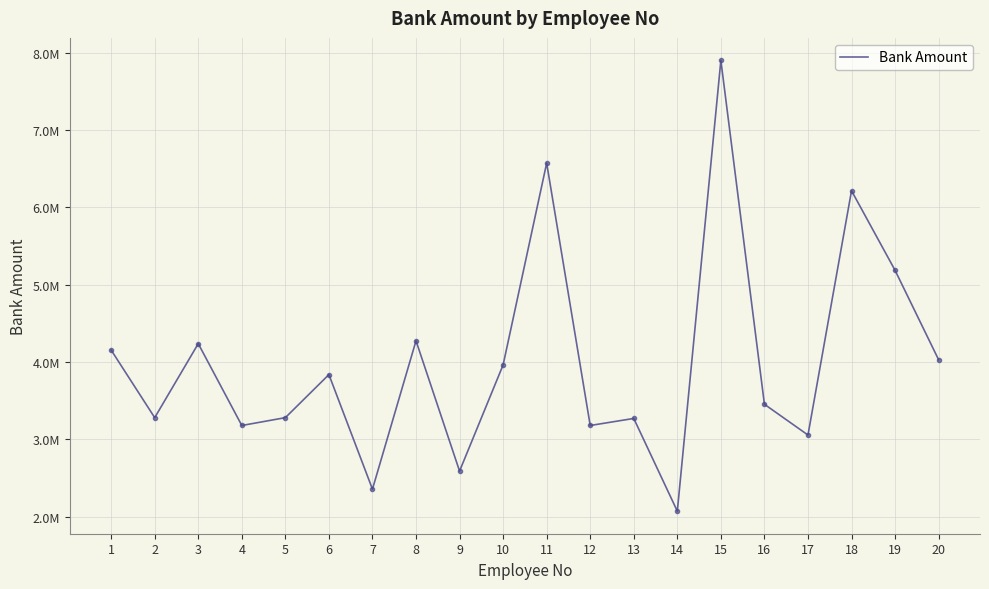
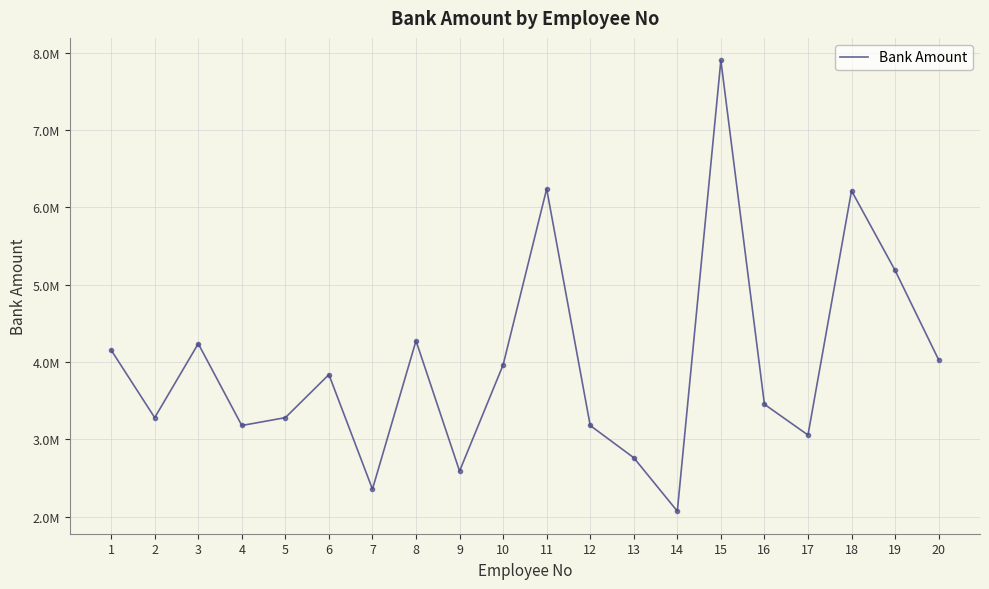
11: 6600000 -> 6200000
13: 3300000 -> 2800000
